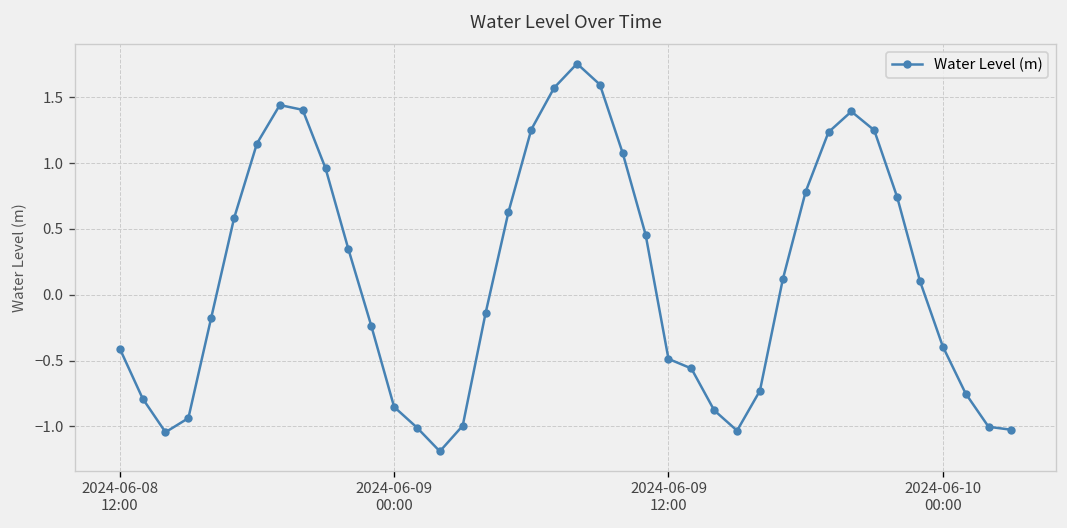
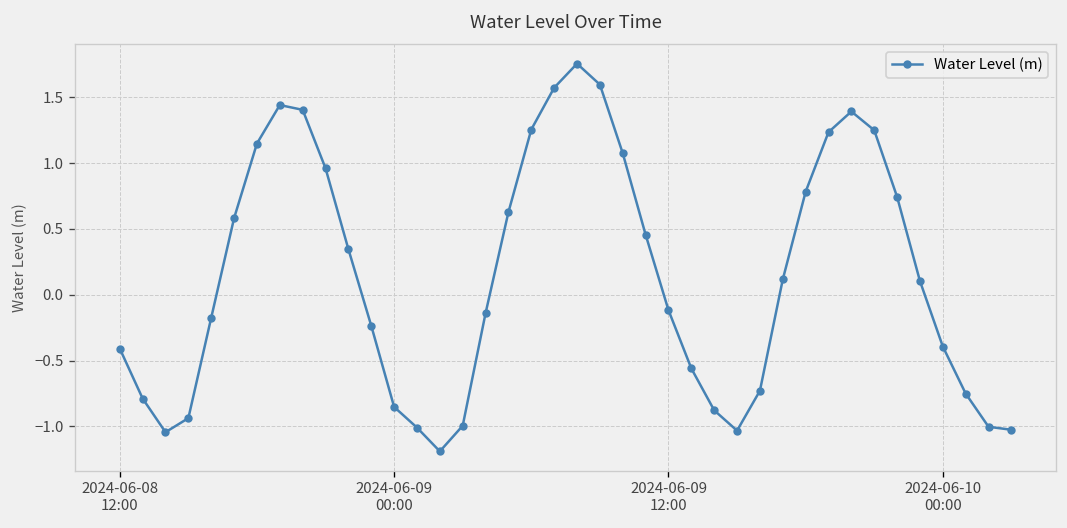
2024-06-09 12:00: -0.49 -> -0.12
